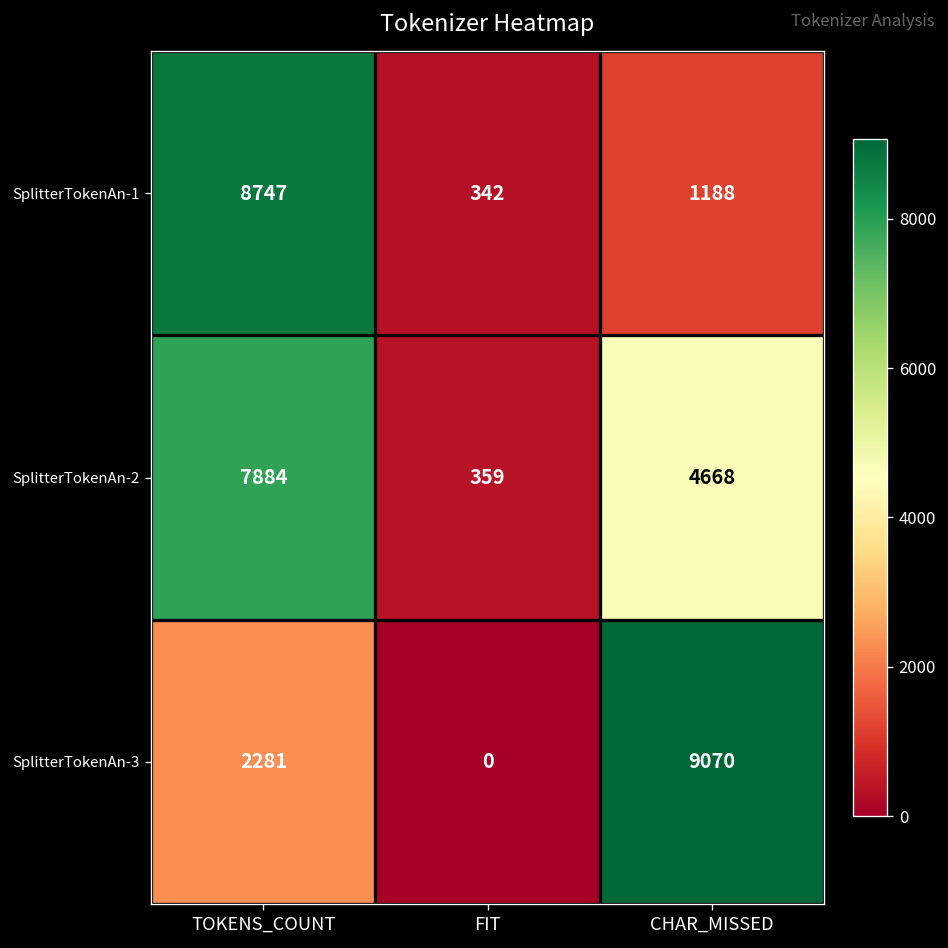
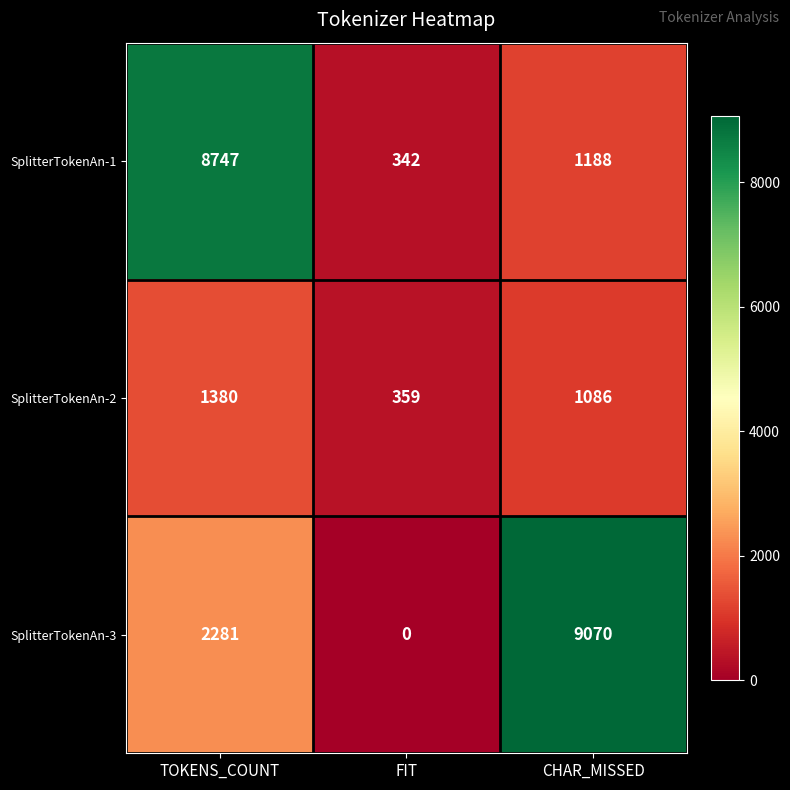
SplitterTokenAn-2, TOKENS_COUNT: 7884 -> 1380
SplitterTokenAn-2, CHAR_MISSED: 4668 -> 1086
